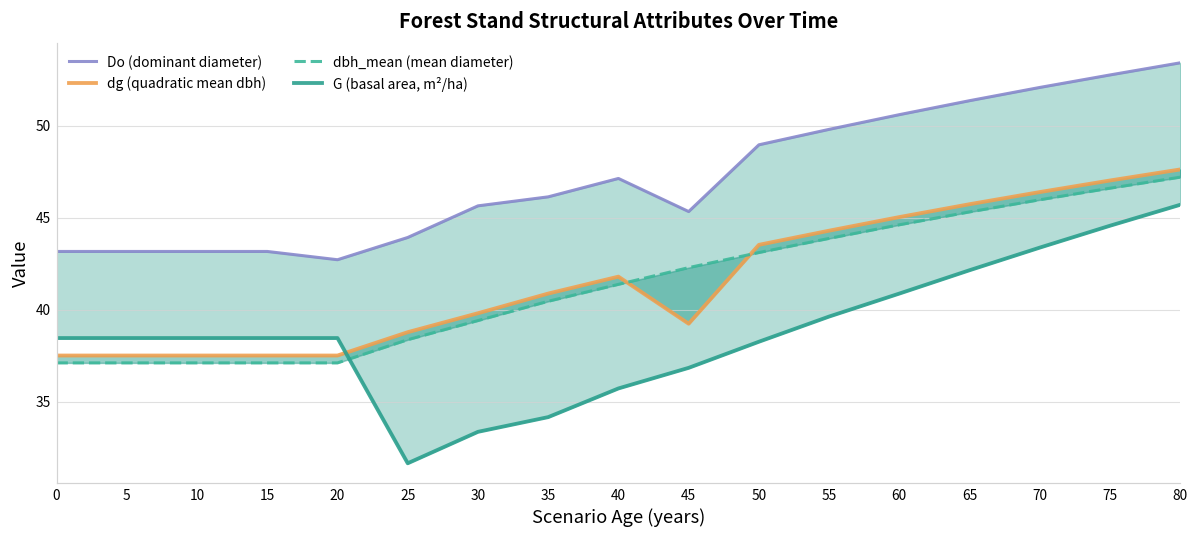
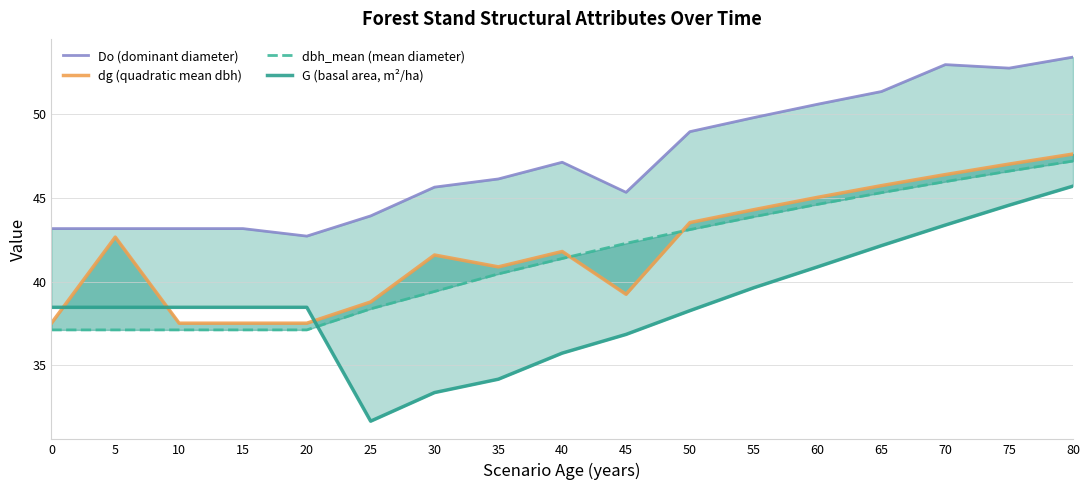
dg (quadratic mean dbh), 5: 37.5 -> 42.7
dg (quadratic mean dbh), 30: 39.8 -> 41.6
Do (dominant diameter), 70: 52.1 -> 53.0
